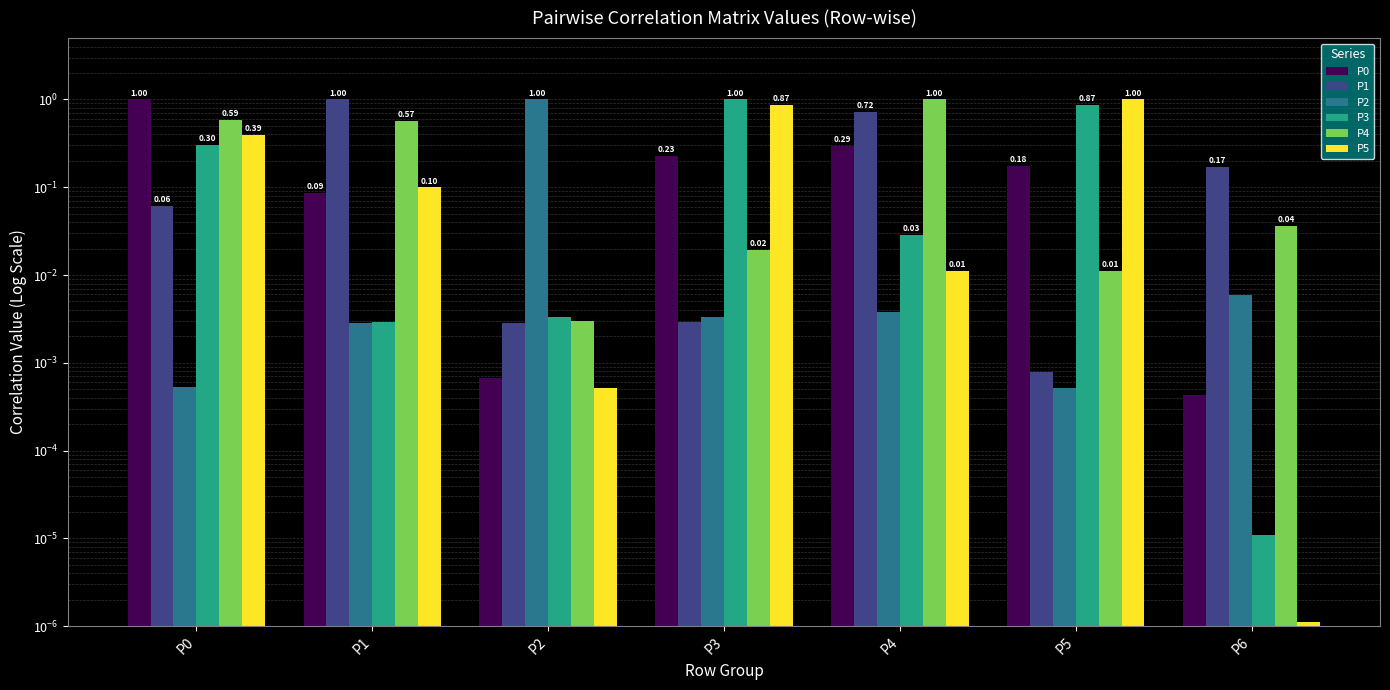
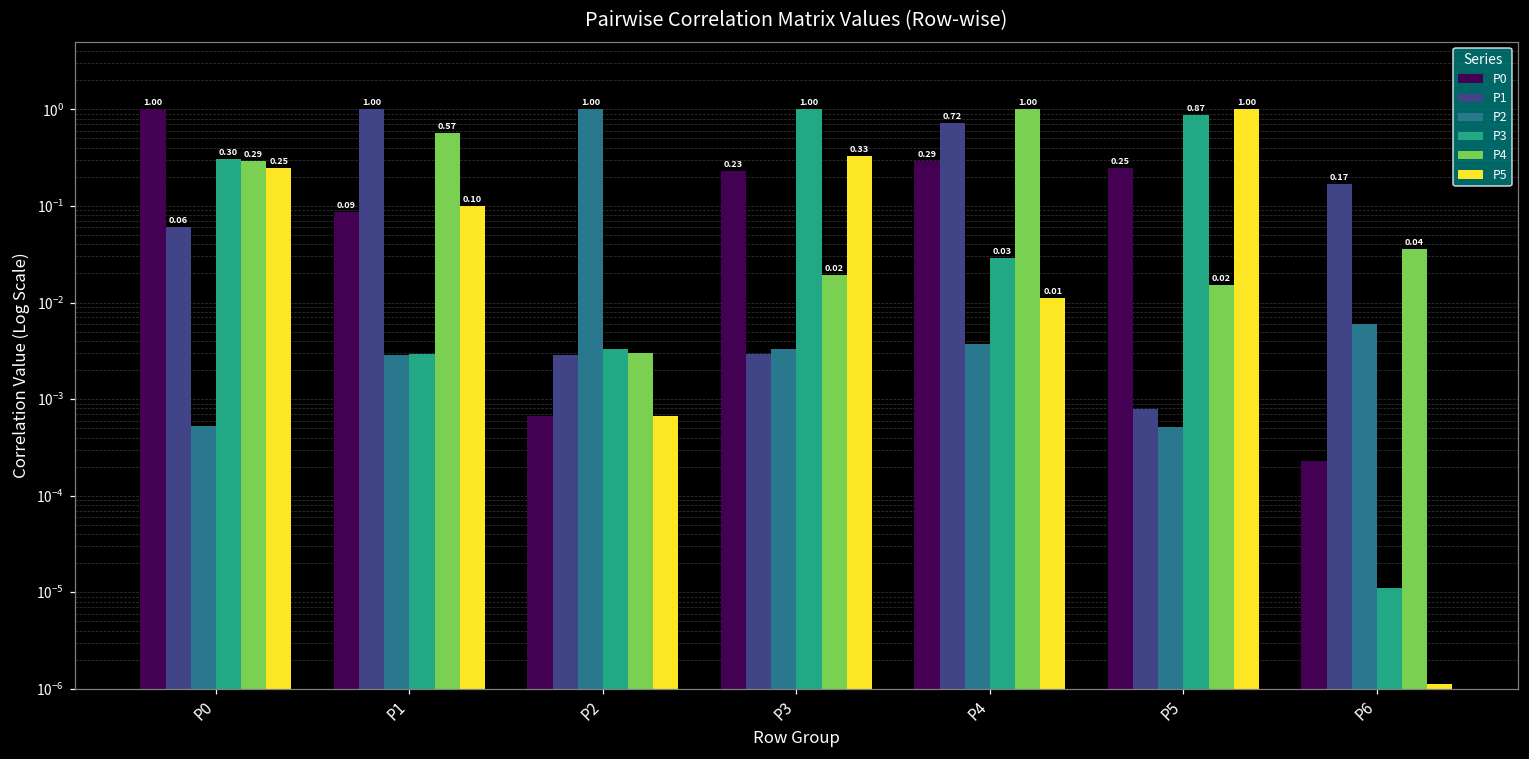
P4, P0: 0.59 -> 0.29
P5, P0: 0.39 -> 0.25
P5, P2: 0.0005 -> 0.0007
P5, P3: 0.87 -> 0.33
P0, P5: 0.18 -> 0.25
P4, P5: 0.01 -> 0.02
P0, P6: 0.0004 -> 0.00023
